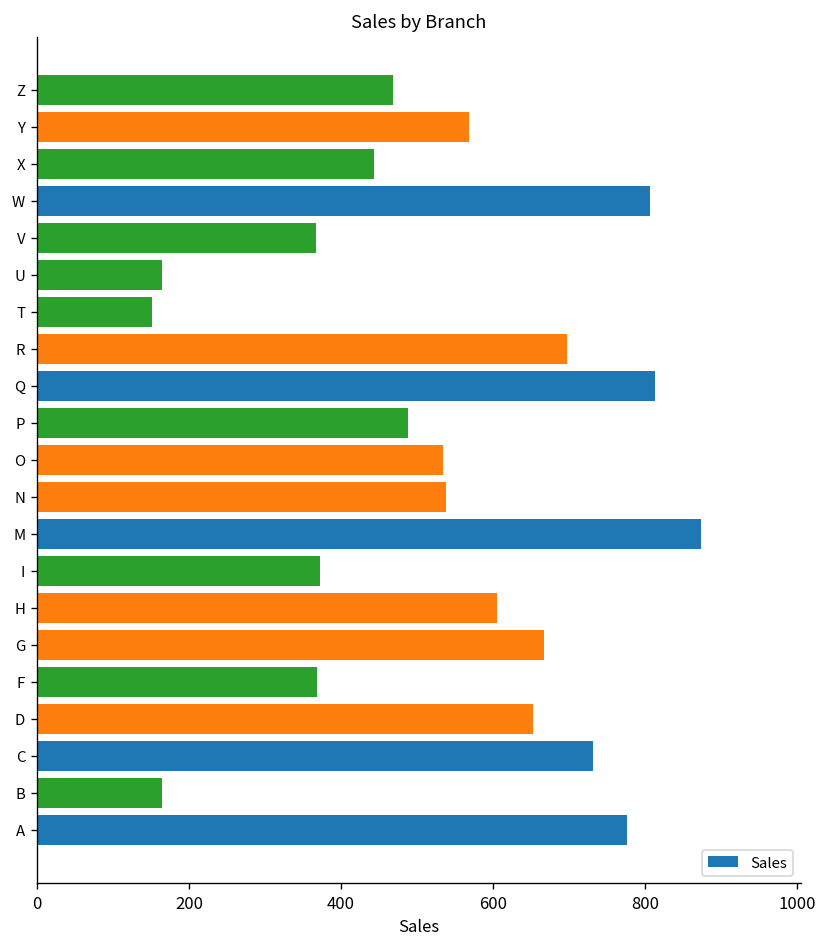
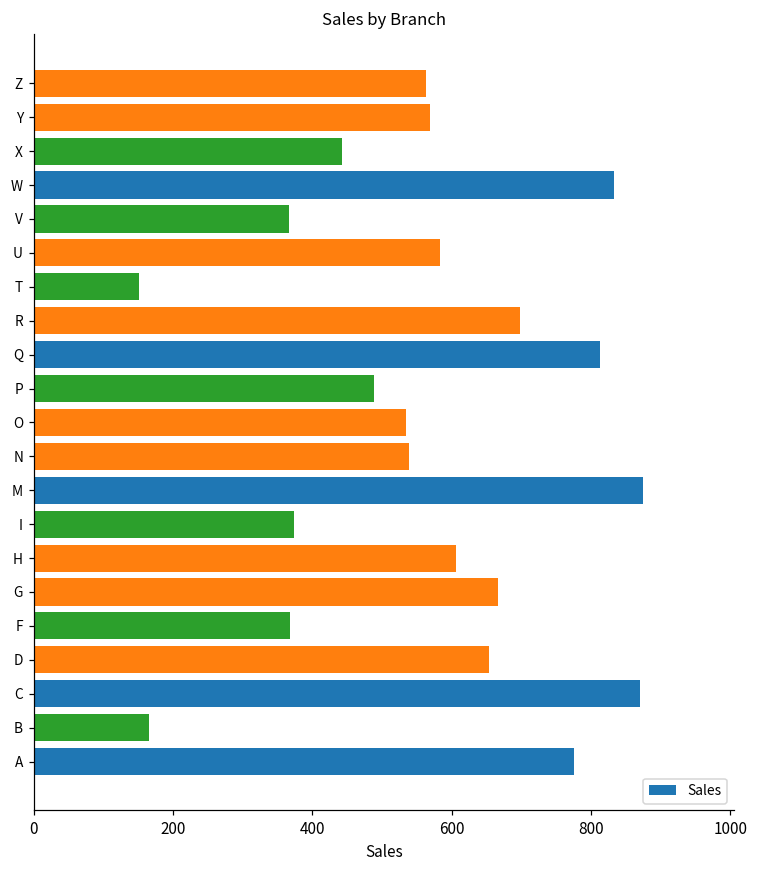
Z: 470 -> 560
W: 810 -> 830
U: 170 -> 580
C: 730 -> 870
